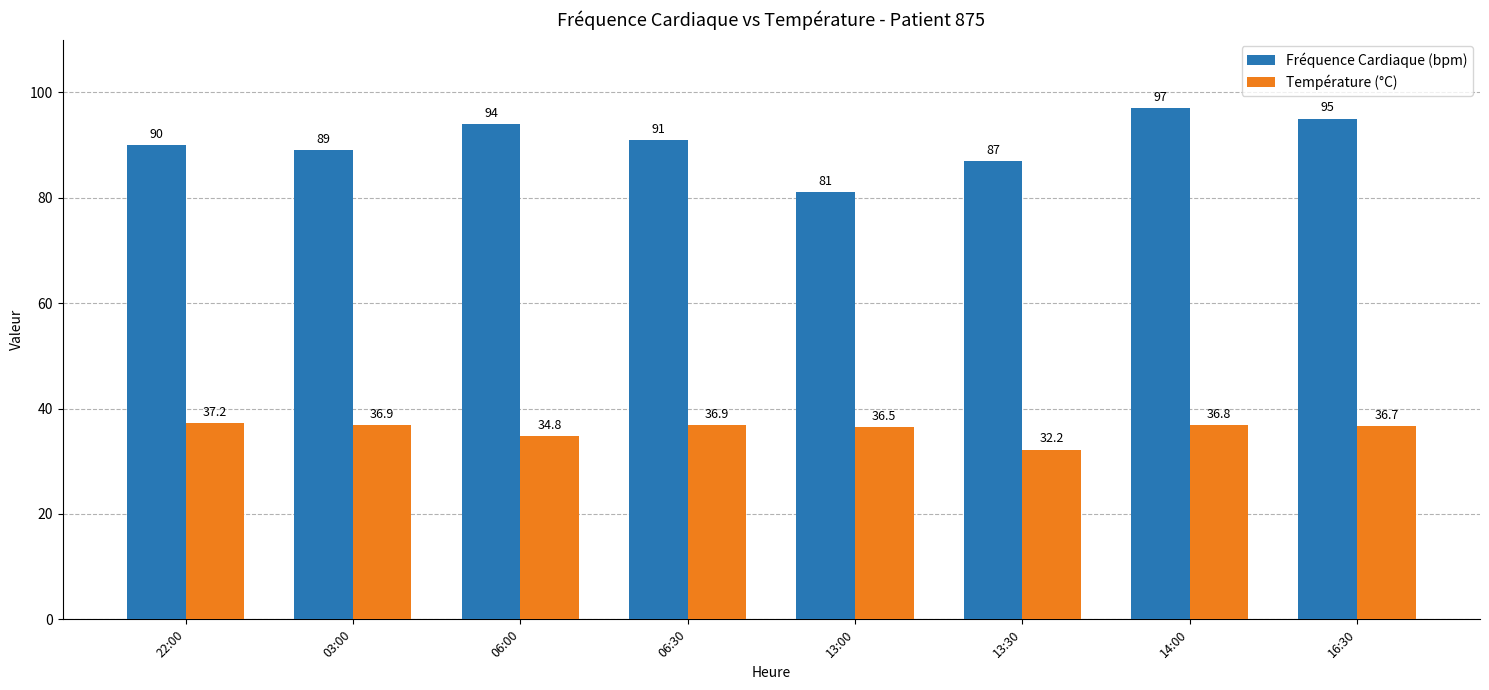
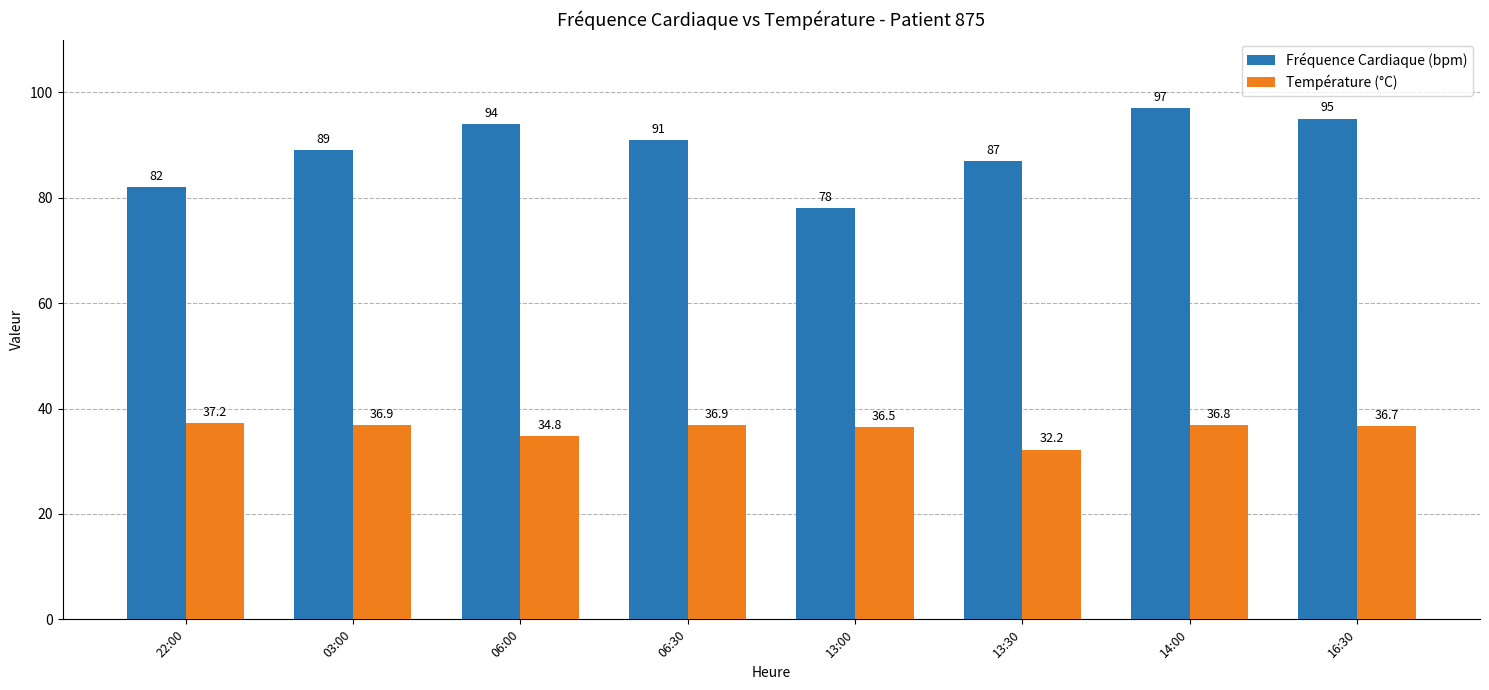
Fréquence Cardiaque (bpm), 22:00: 90 -> 82
Fréquence Cardiaque (bpm), 13:00: 81 -> 78
